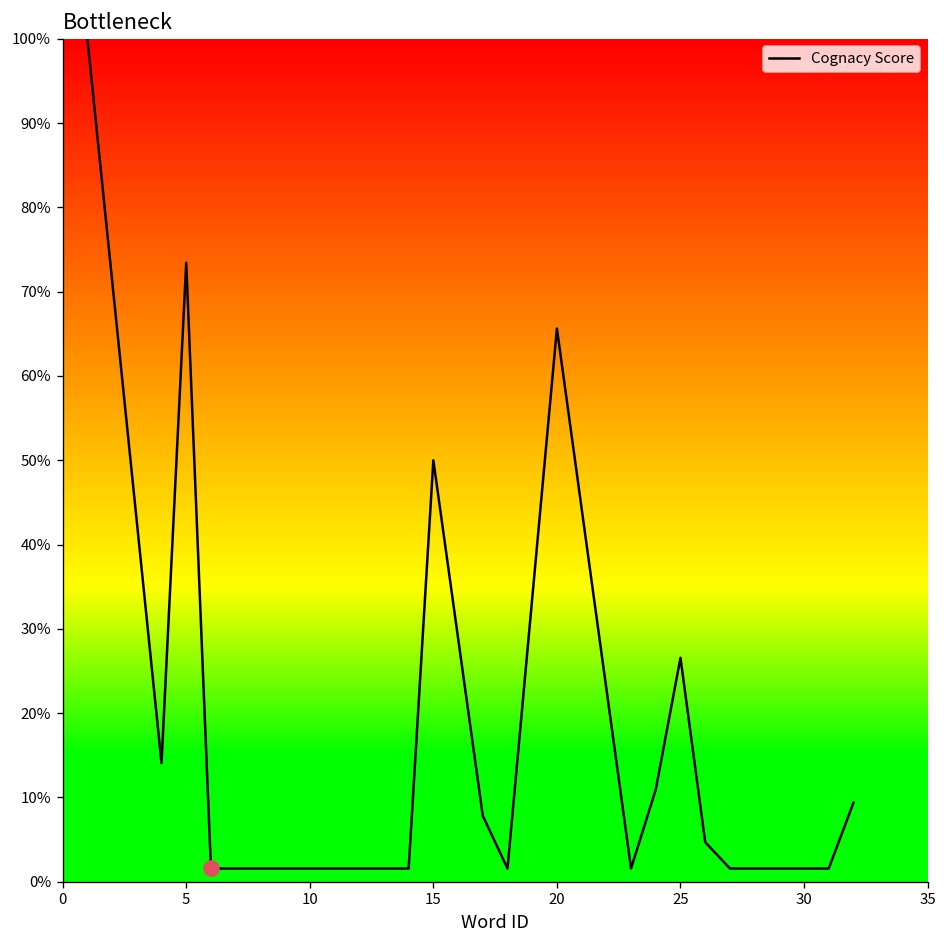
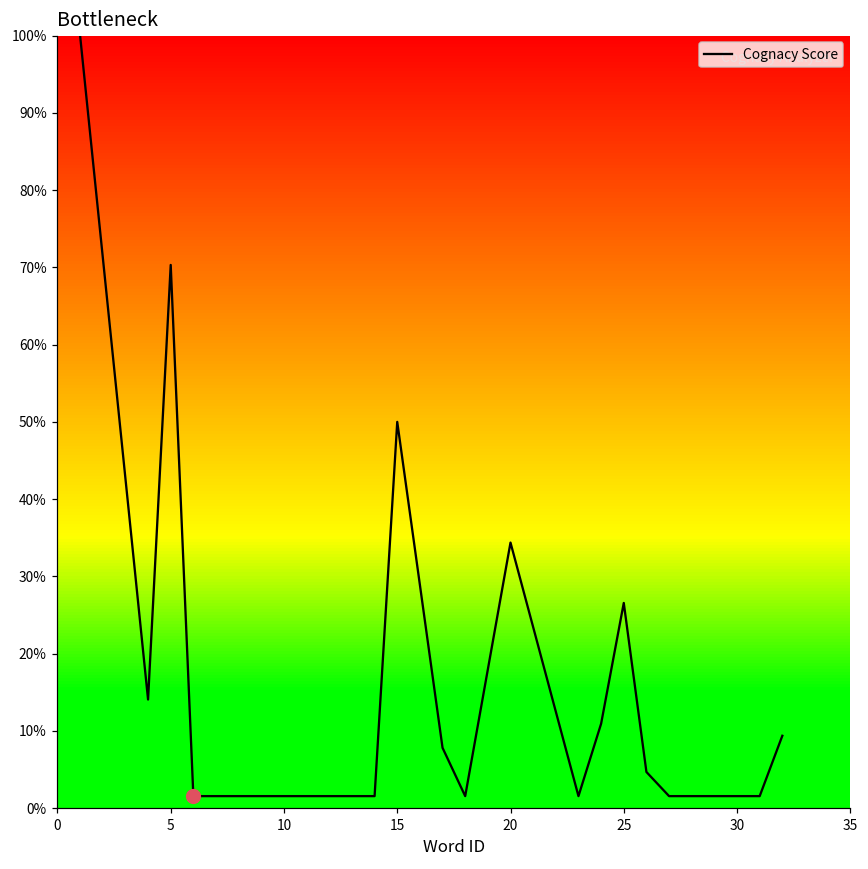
Cognacy Score, 5: 73% -> 70%
Cognacy Score, 20: 66% -> 34%
